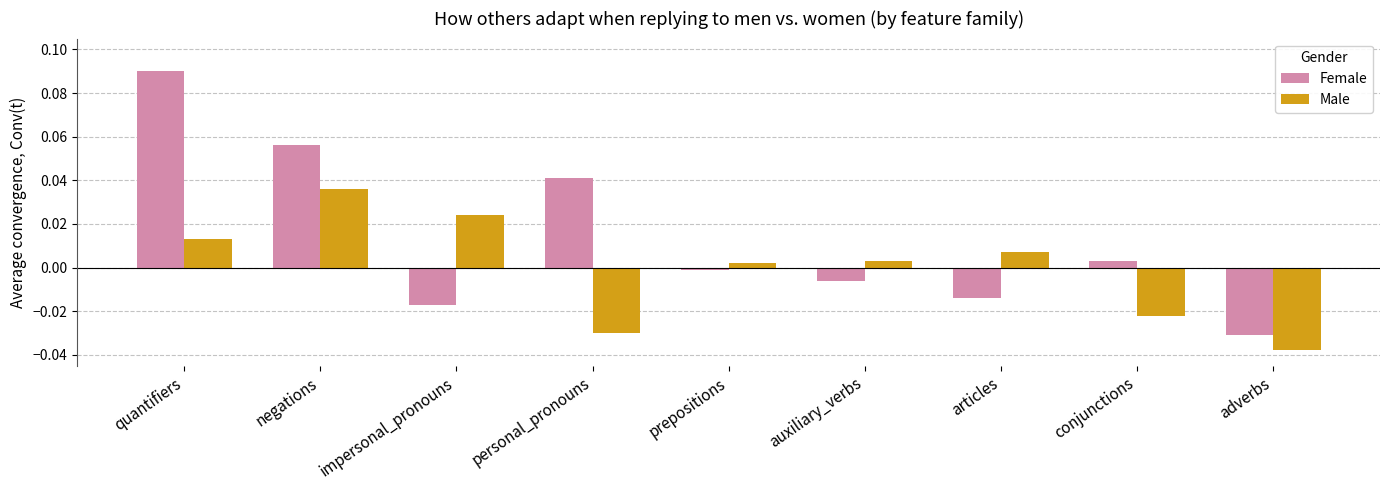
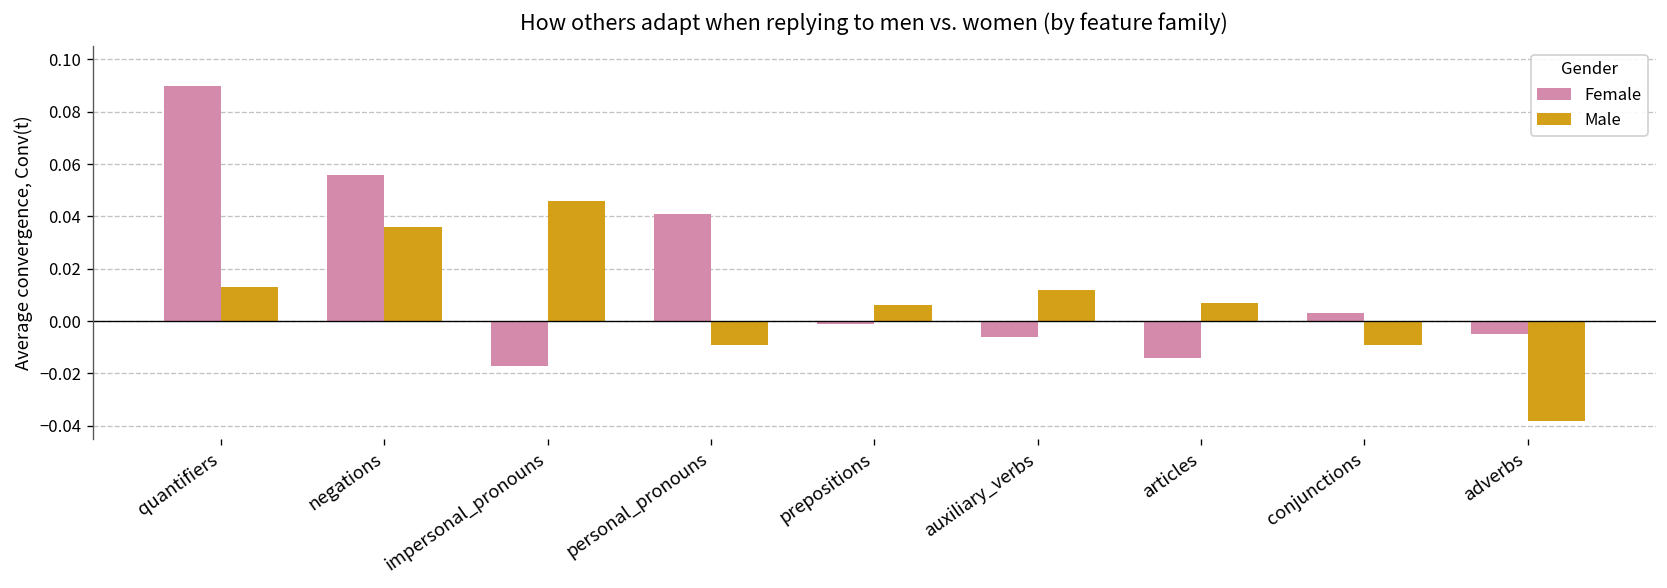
Male, impersonal_pronouns: 0.024 -> 0.046
Male, personal_pronouns: -0.030 -> -0.009
Male, prepositions: 0.002 -> 0.006
Male, auxiliary_verbs: 0.003 -> 0.012
Male, conjunctions: -0.022 -> -0.009
Female, adverbs: -0.031 -> -0.005
